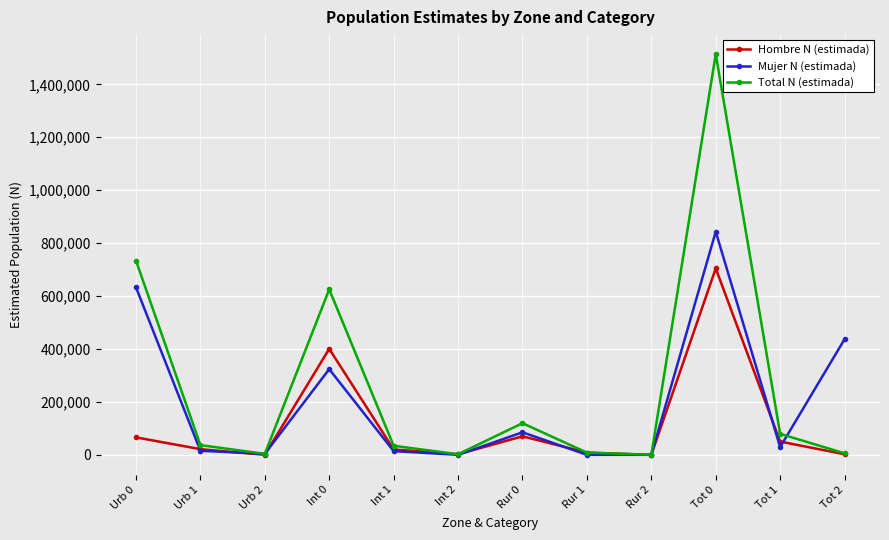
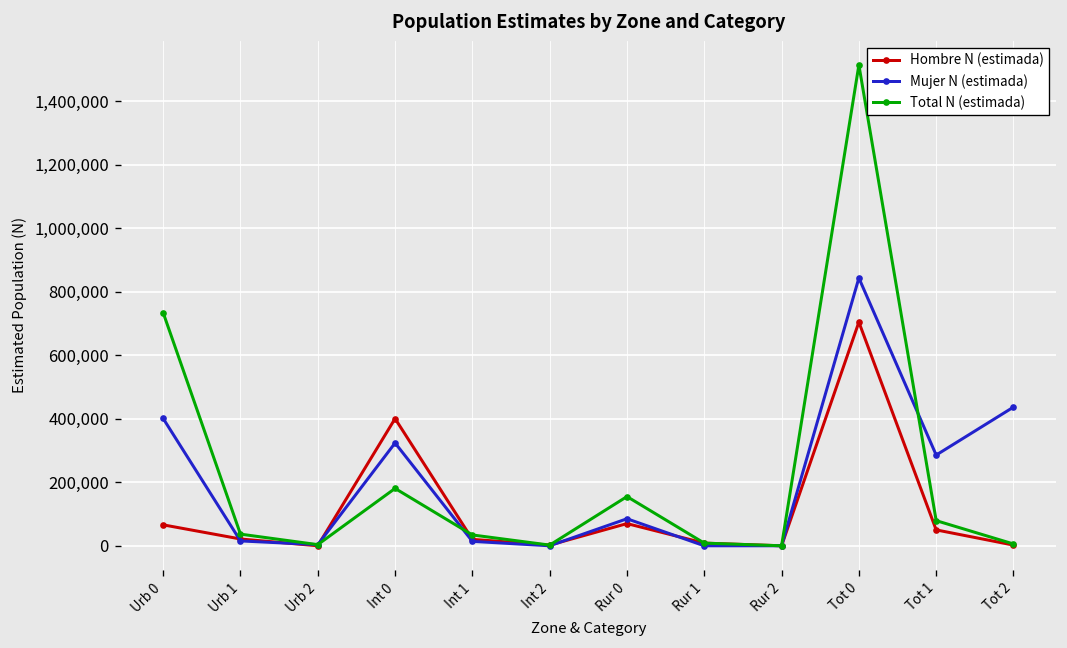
Mujer N (estimada), Urb 0: 630,000 -> 400,000
Total N (estimada), Int 0: 630,000 -> 180,000
Total N (estimada), Rur 0: 120,000 -> 160,000
Mujer N (estimada), Tot 1: 30,000 -> 290,000
